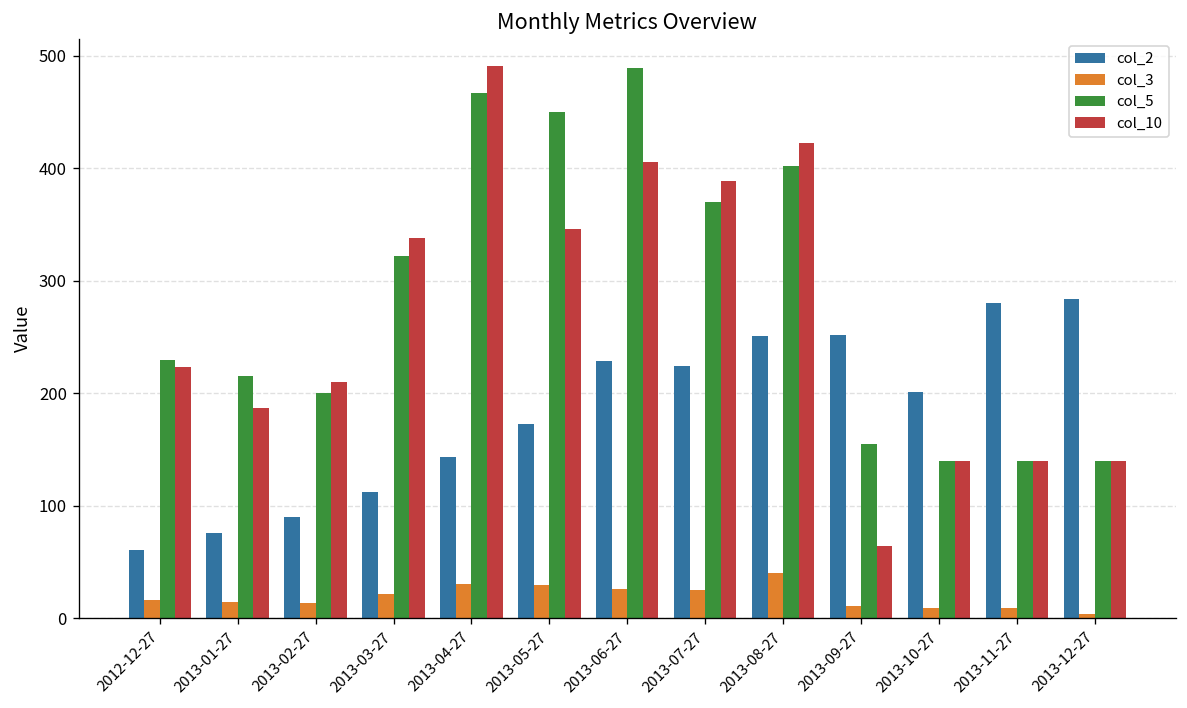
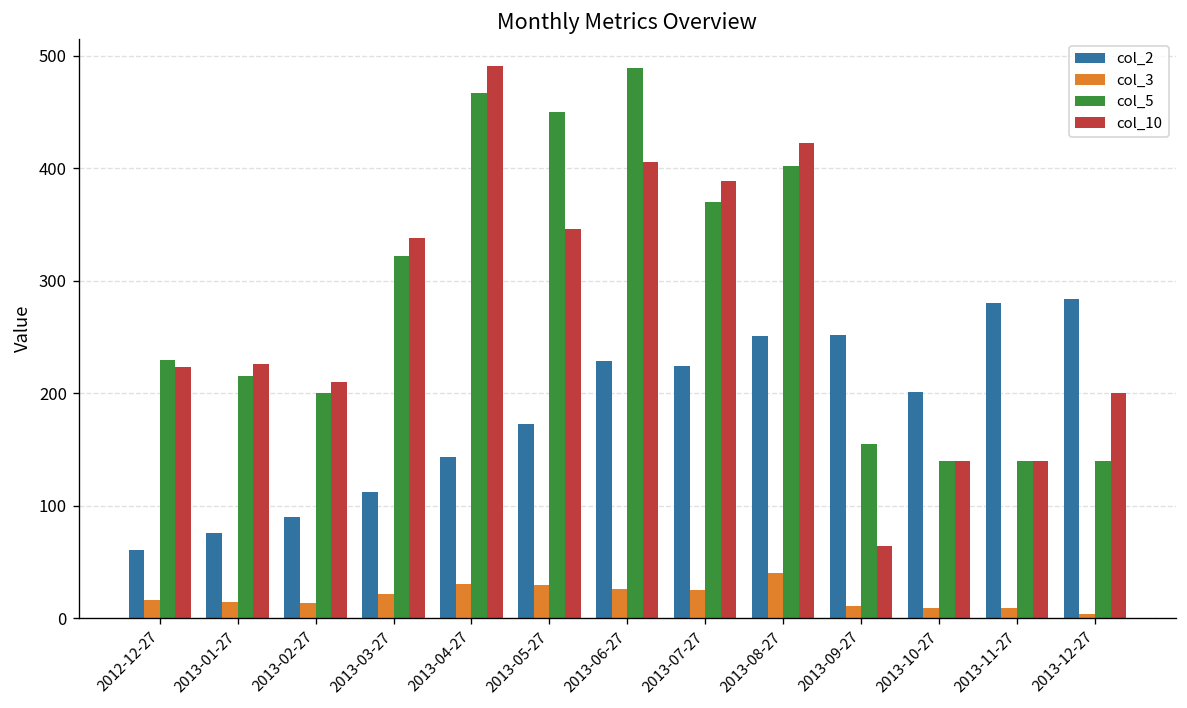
col_10, 2013-01-27: 190 -> 230
col_10, 2013-12-27: 140 -> 200
